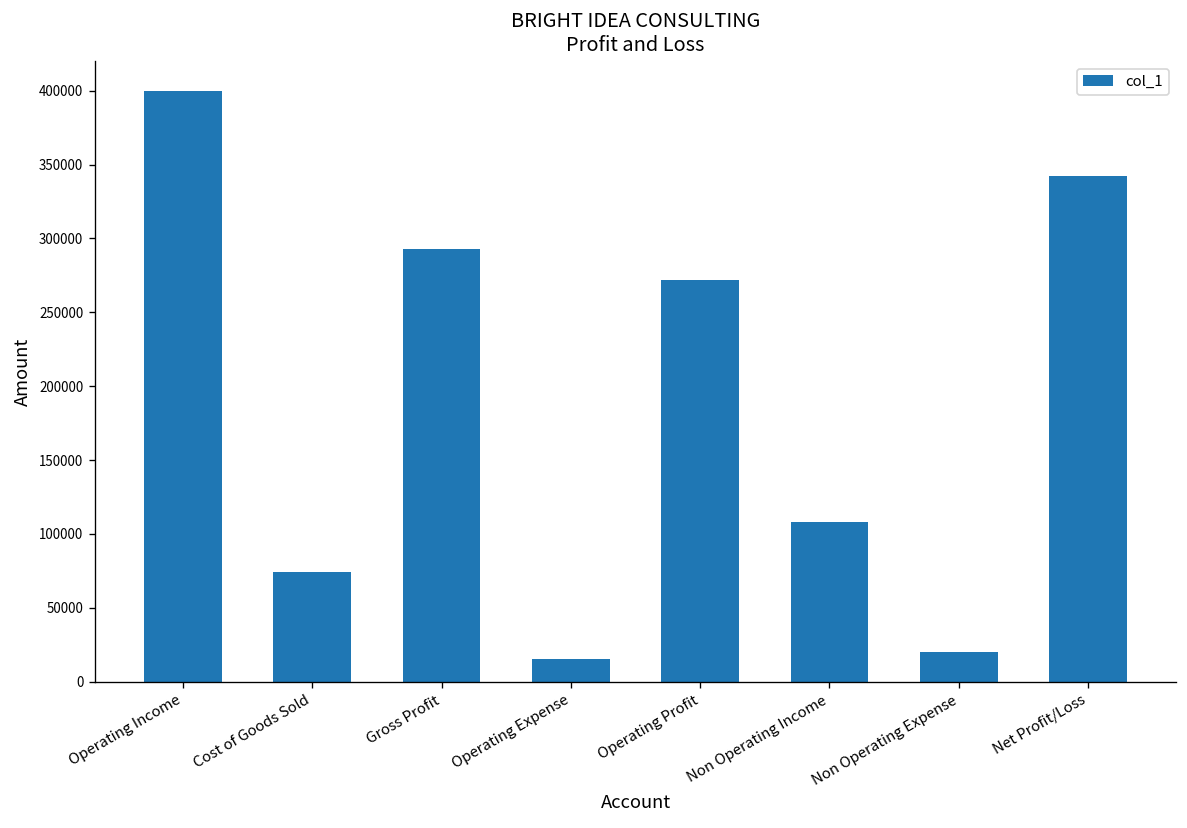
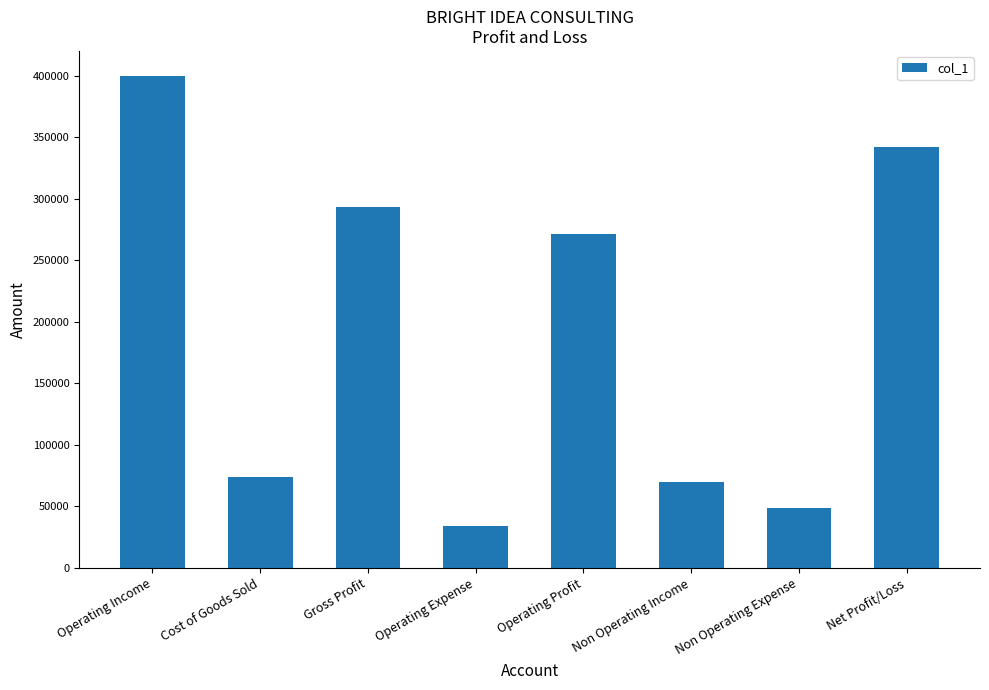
Operating Expense: 15000 -> 34000
Non Operating Income: 108000 -> 70000
Non Operating Expense: 20000 -> 49000
